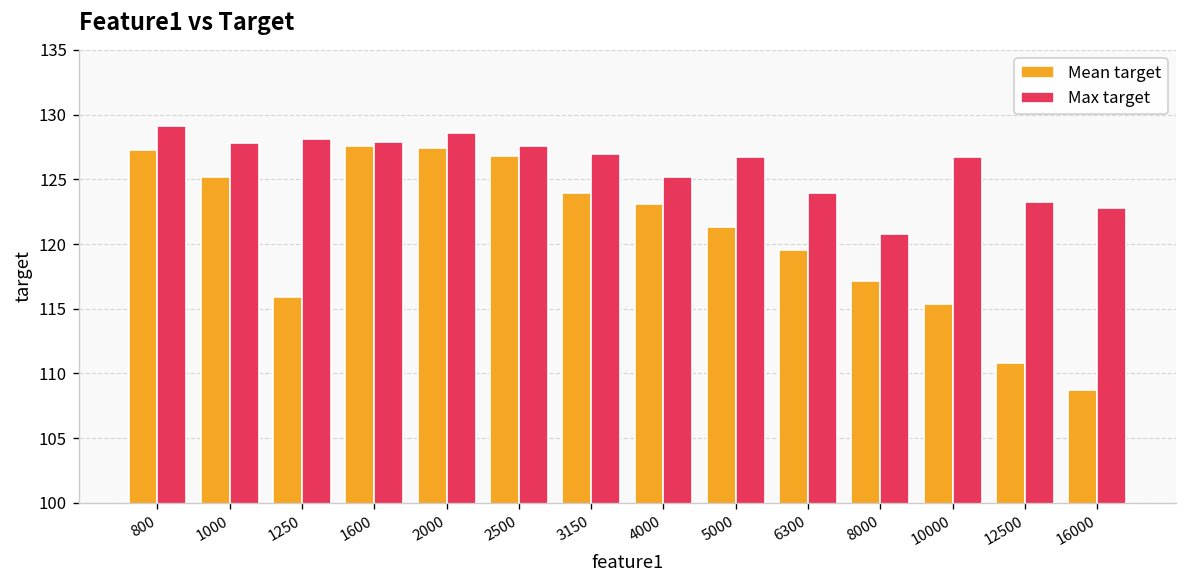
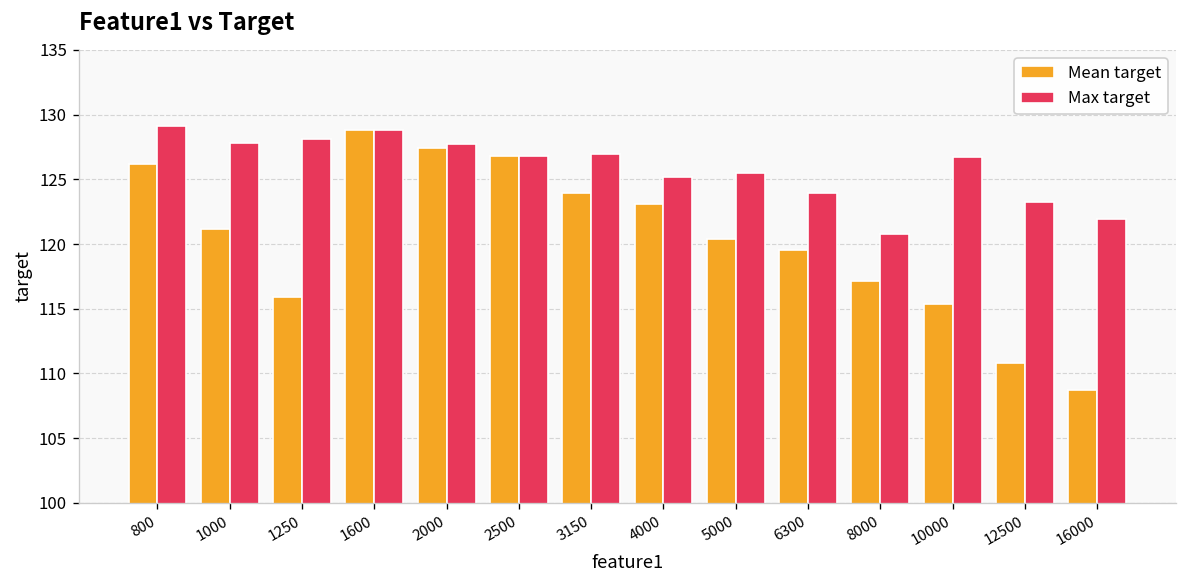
Mean target, 800: 127.3 -> 126.2
Mean target, 1000: 125.2 -> 121.2
Mean target, 1600: 127.6 -> 128.8
Max target, 1600: 127.9 -> 128.9
Max target, 2000: 128.6 -> 127.7
Max target, 2500: 127.6 -> 126.8
Mean target, 5000: 121.3 -> 120.4
Max target, 5000: 126.7 -> 125.5
Max target, 16000: 122.8 -> 121.9
